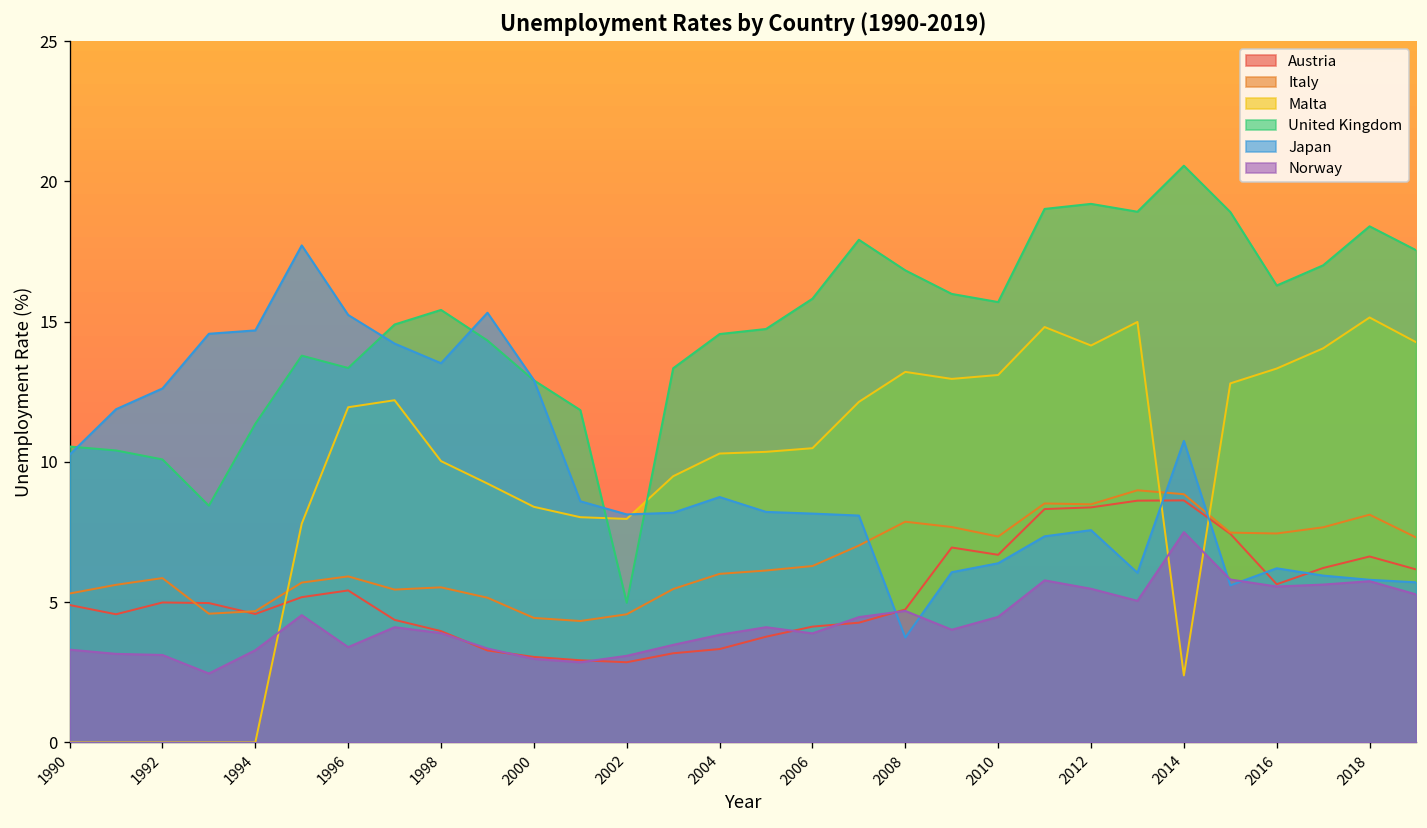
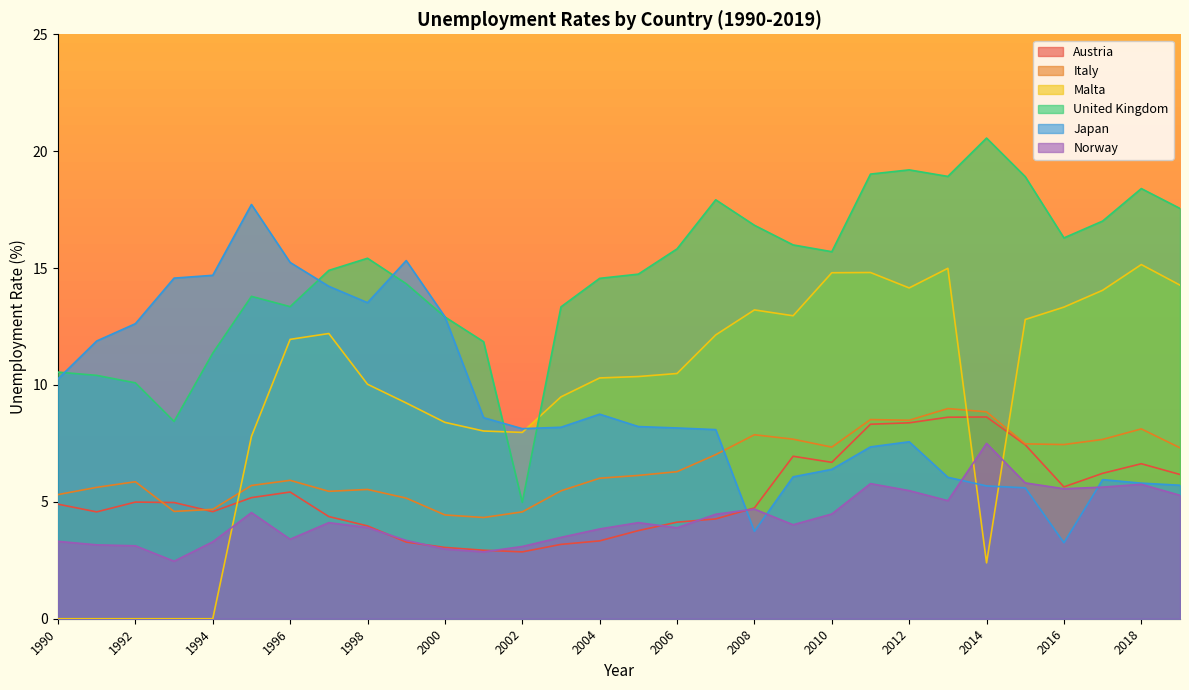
Malta, 2010: 13.1 -> 14.8
Japan, 2014: 10.8 -> 5.7
Japan, 2016: 6.2 -> 3.3
